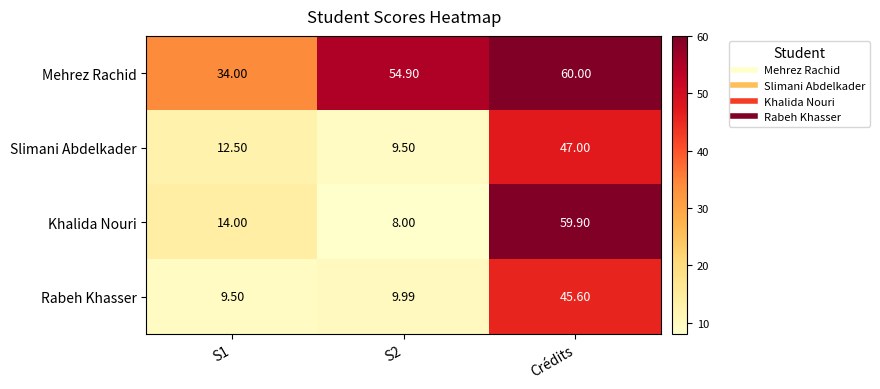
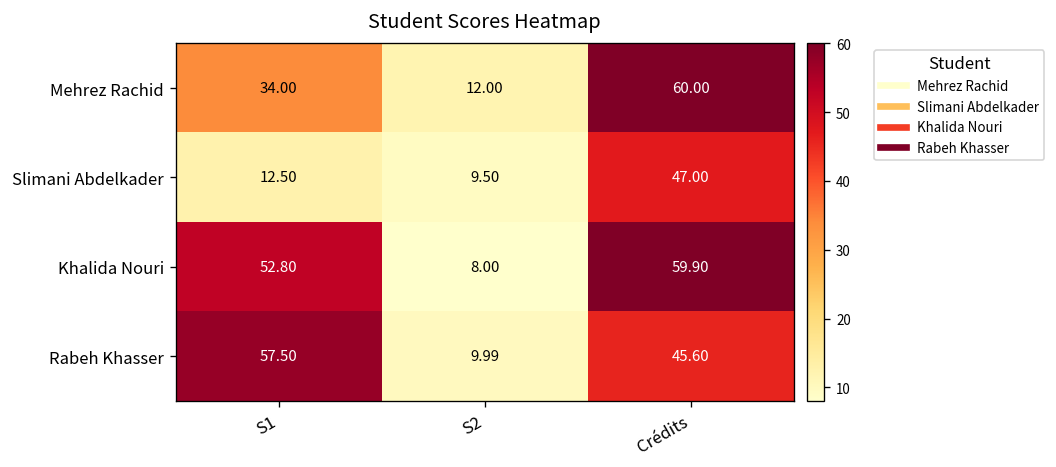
Mehrez Rachid, S2: 54.90 -> 12.00
Khalida Nouri, S1: 14.00 -> 52.80
Rabeh Khasser, S1: 9.50 -> 57.50
